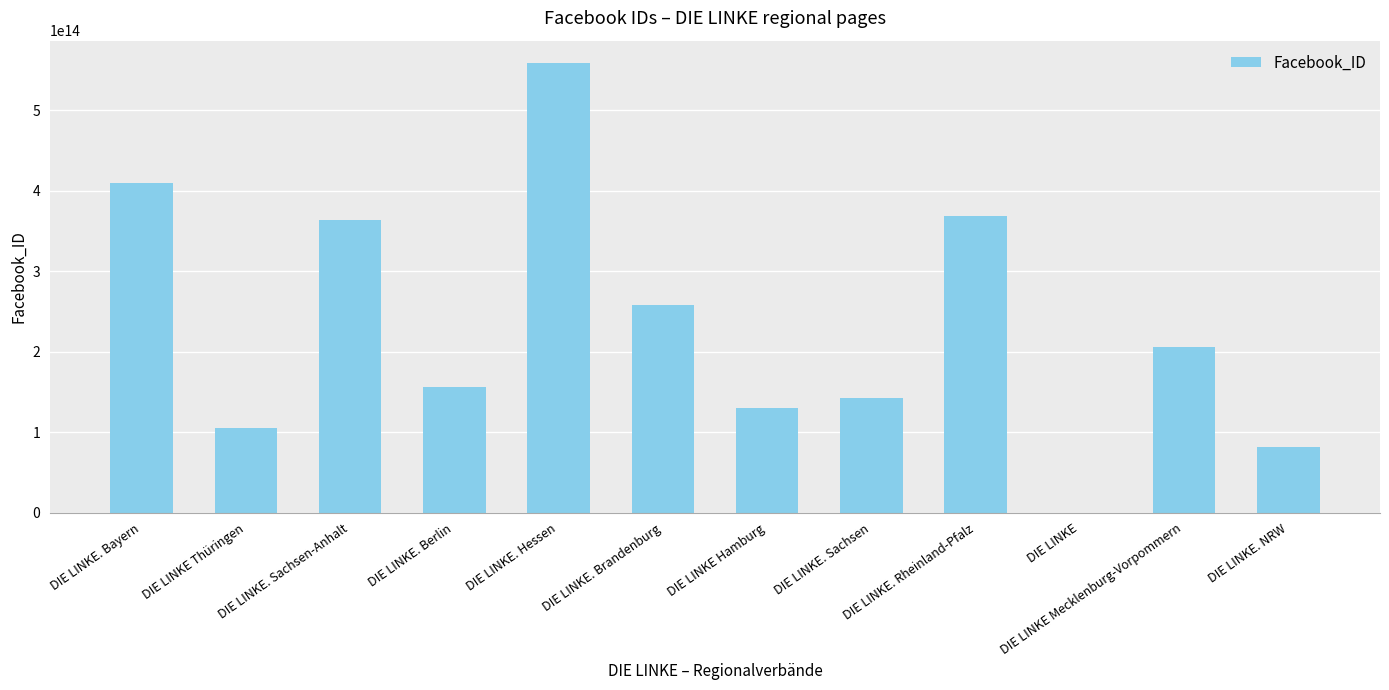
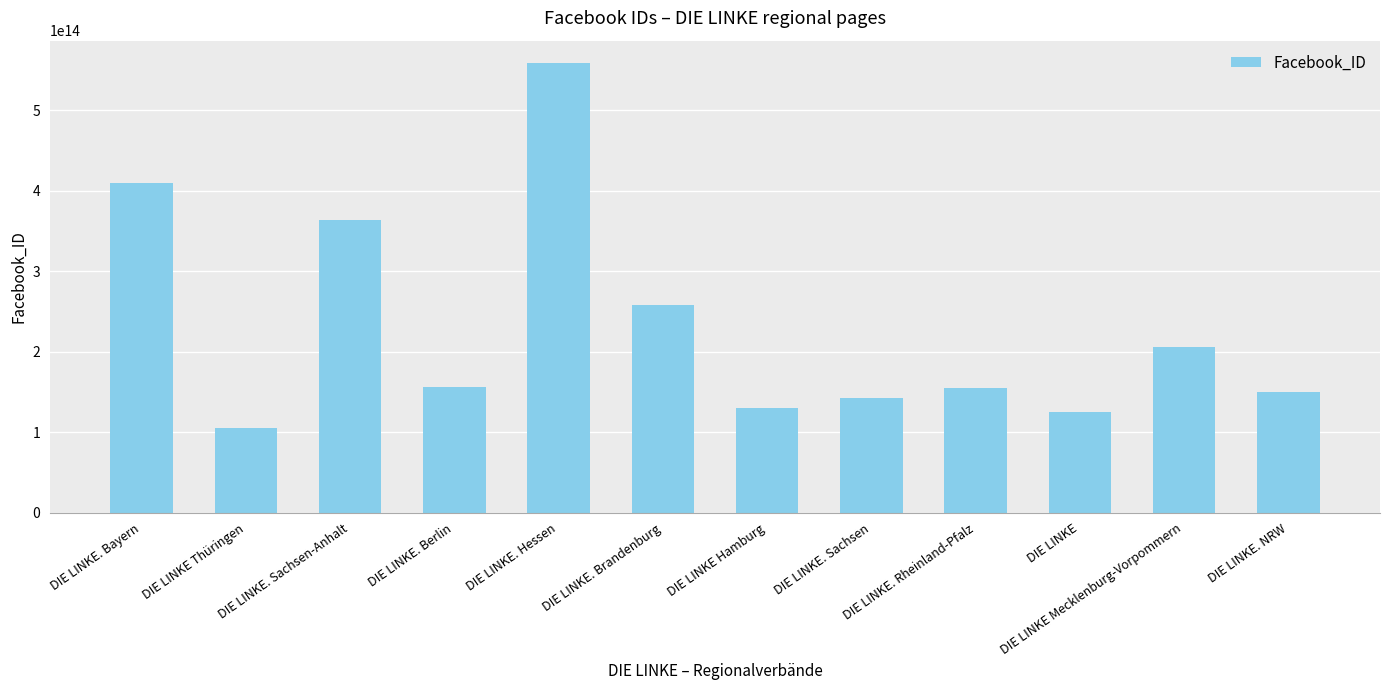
DIE LINKE. Rheinland-Pfalz: 370000000000000 -> 150000000000000
DIE LINKE: 0 -> 120000000000000
DIE LINKE. NRW: 80000000000000 -> 150000000000000
